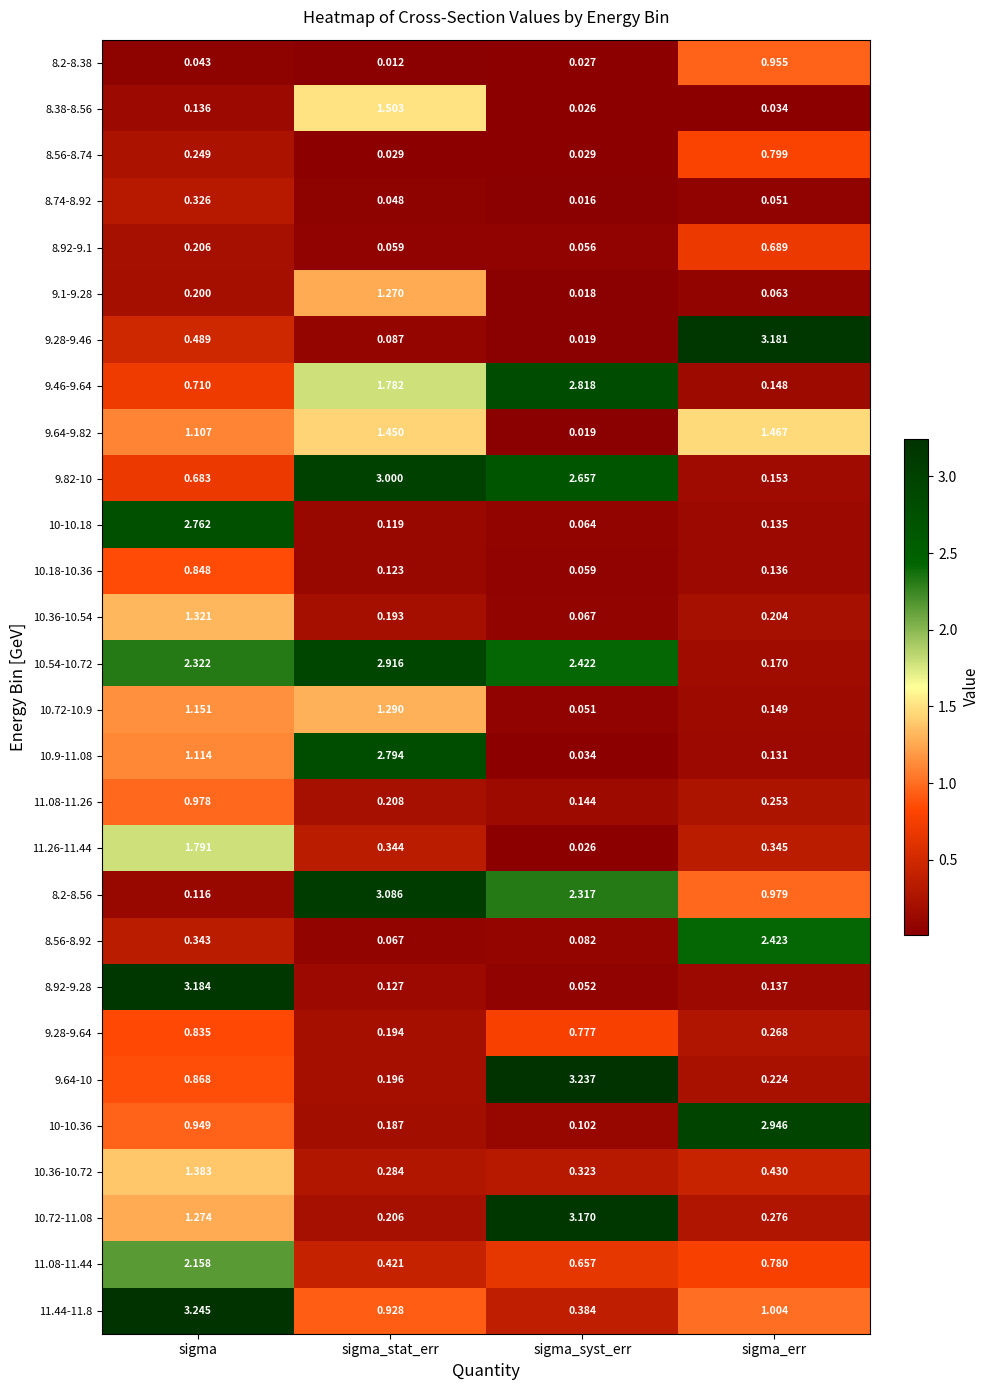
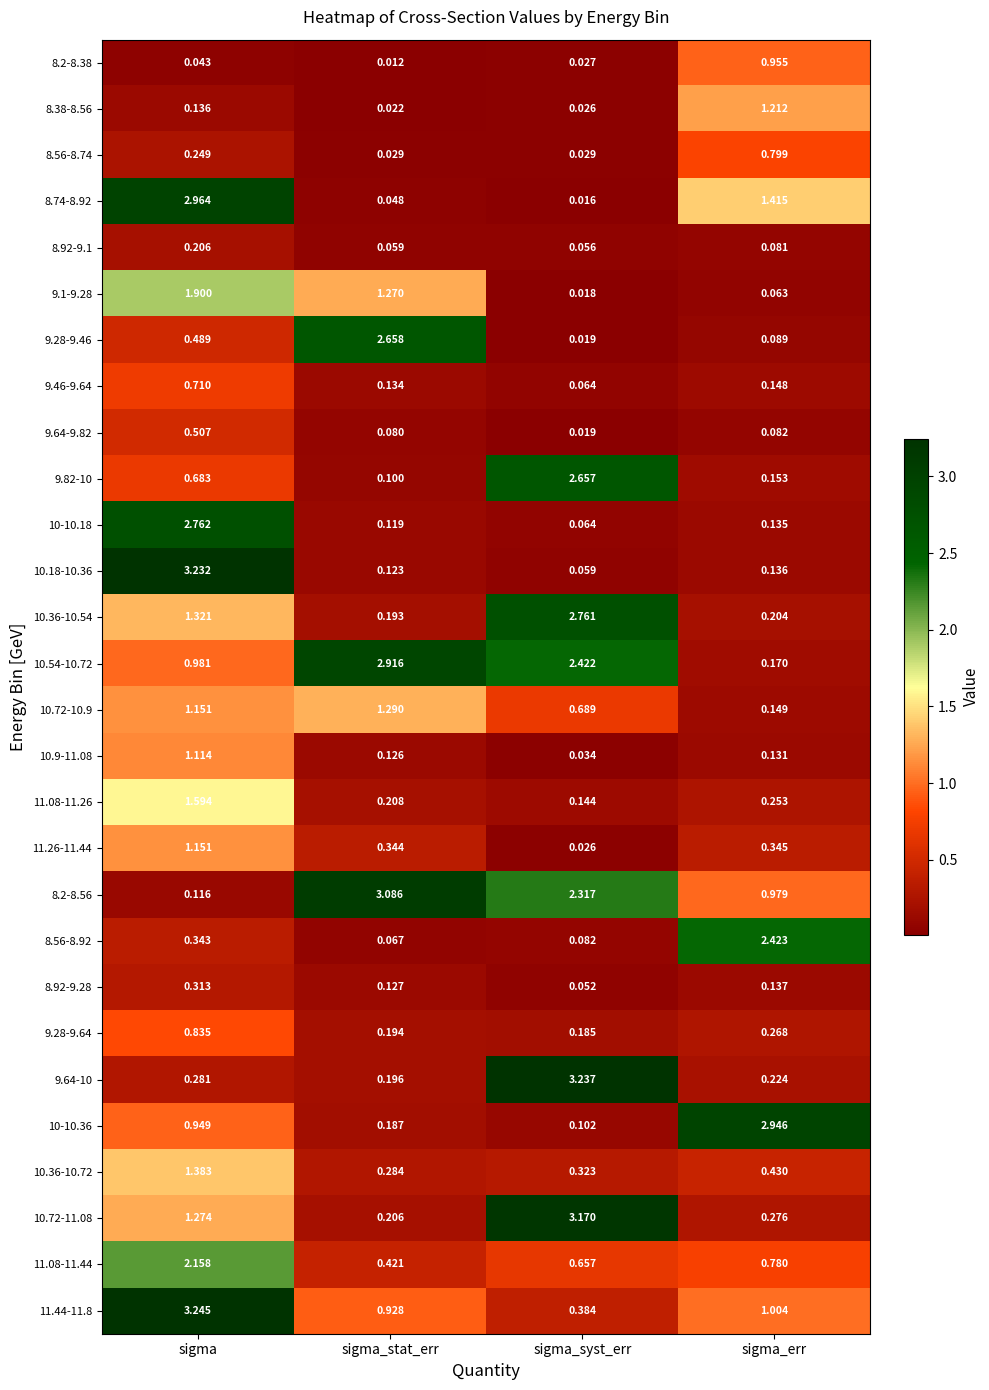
8.38-8.56, sigma_stat_err: 1.503 -> 0.022
8.38-8.56, sigma_err: 0.034 -> 1.212
8.74-8.92, sigma: 0.326 -> 2.964
8.74-8.92, sigma_err: 0.051 -> 1.415
8.92-9.1, sigma_err: 0.689 -> 0.081
9.1-9.28, sigma: 0.200 -> 1.900
9.28-9.46, sigma_stat_err: 0.087 -> 2.658
9.28-9.46, sigma_err: 3.181 -> 0.089
9.46-9.64, sigma_stat_err: 1.782 -> 0.134
9.46-9.64, sigma_syst_err: 2.818 -> 0.064
9.64-9.82, sigma: 1.107 -> 0.507
9.64-9.82, sigma_stat_err: 1.450 -> 0.080
9.64-9.82, sigma_err: 1.467 -> 0.082
9.82-10, sigma_stat_err: 3.000 -> 0.100
10.18-10.36, sigma: 0.848 -> 3.232
10.36-10.54, sigma_syst_err: 0.067 -> 2.761
10.54-10.72, sigma: 2.322 -> 0.981
10.72-10.9, sigma_syst_err: 0.051 -> 0.689
10.9-11.08, sigma_stat_err: 2.794 -> 0.126
11.08-11.26, sigma: 0.978 -> 1.594
11.26-11.44, sigma: 1.791 -> 1.151
8.92-9.28, sigma: 3.184 -> 0.313
9.28-9.64, sigma_syst_err: 0.777 -> 0.185
9.64-10, sigma: 0.868 -> 0.281
